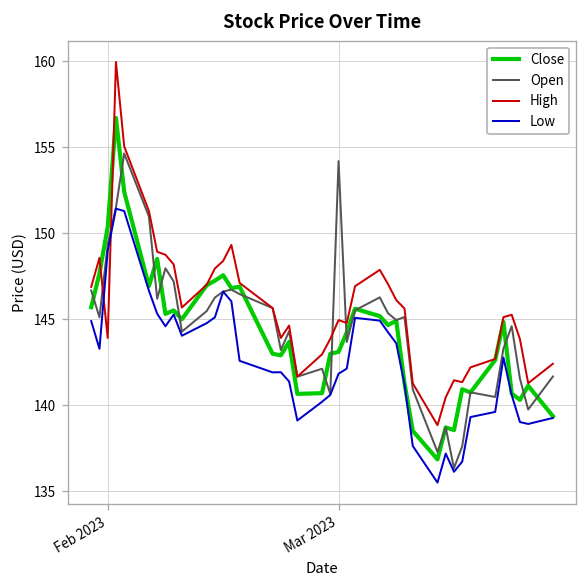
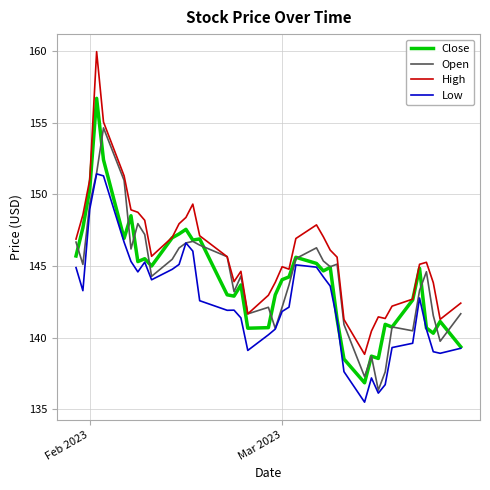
High, Feb 2023: 143.9 -> 151.0
Close, Mar 2023: 143.1 -> 144.0
Open, Mar 2023: 154.2 -> 142.1
